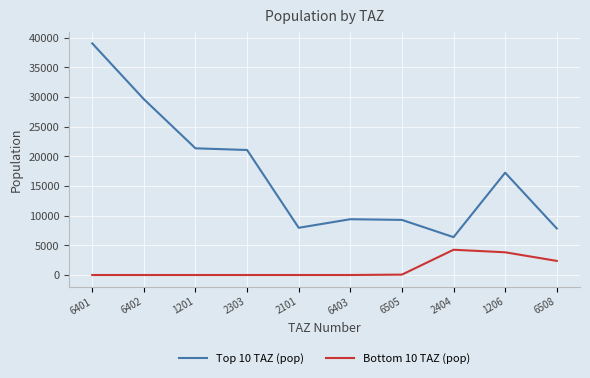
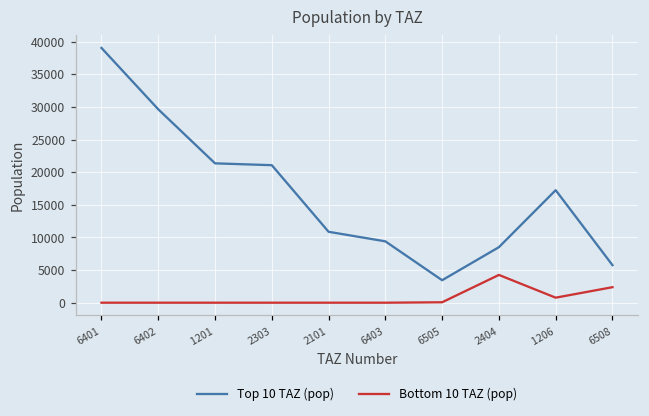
Top 10 TAZ (pop), 2101: 8000 -> 11000
Top 10 TAZ (pop), 6505: 9000 -> 3000
Top 10 TAZ (pop), 2404: 6000 -> 9000
Bottom 10 TAZ (pop), 1206: 4000 -> 1000
Top 10 TAZ (pop), 6508: 8000 -> 6000
